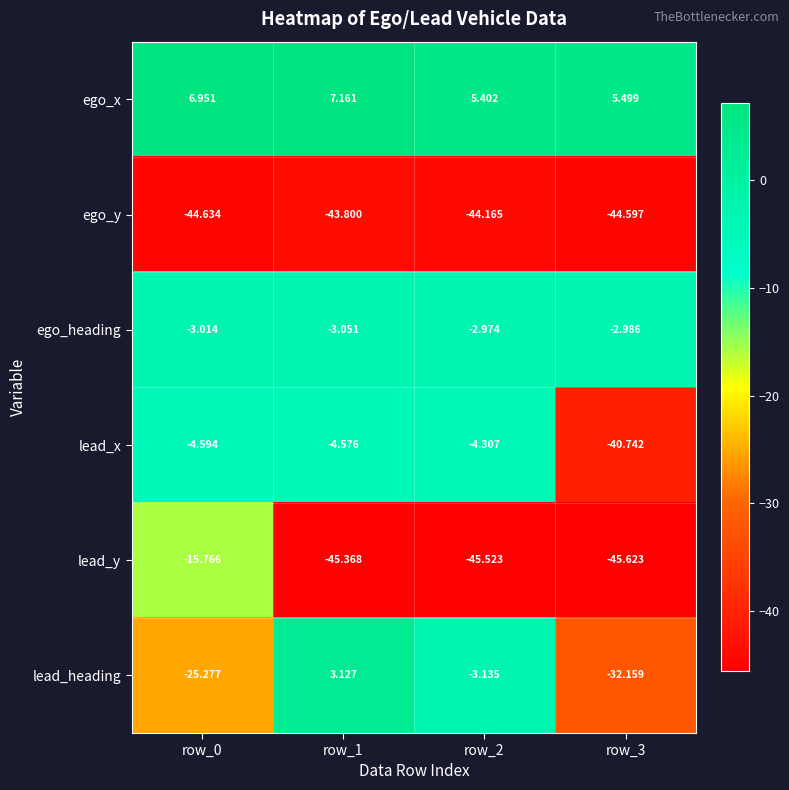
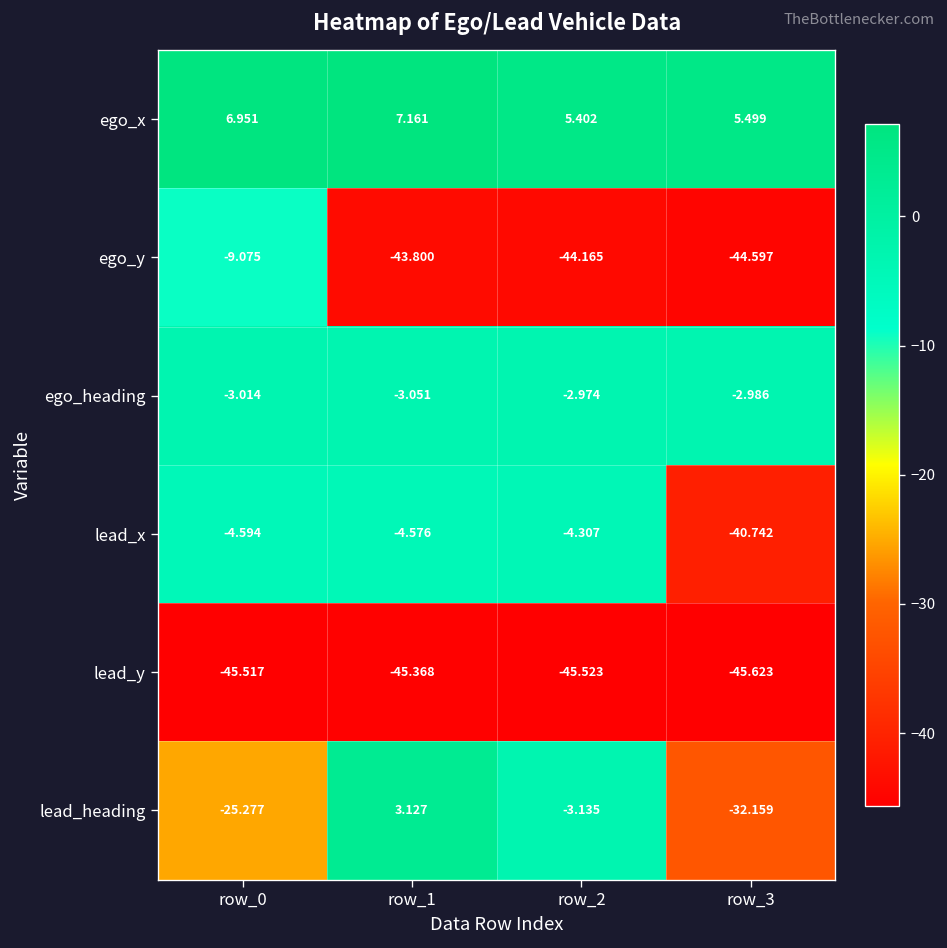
ego_y, row_0: -44.634 -> -9.075
lead_y, row_0: -15.766 -> -45.517
